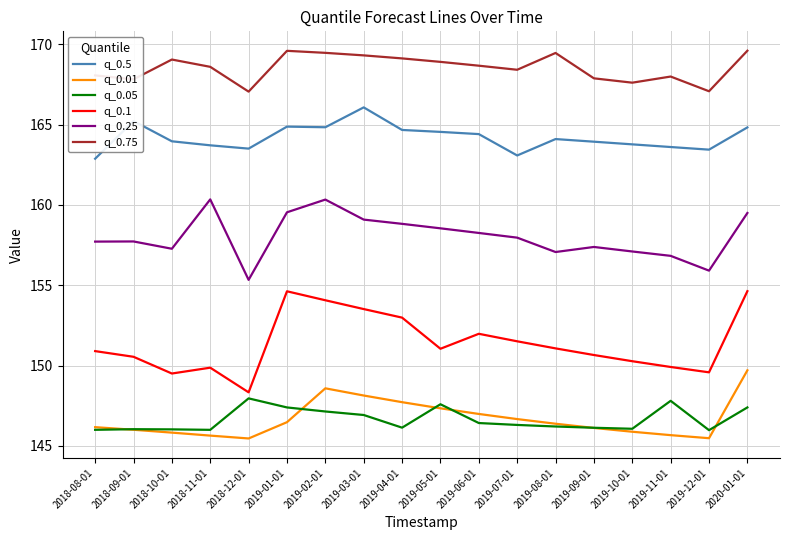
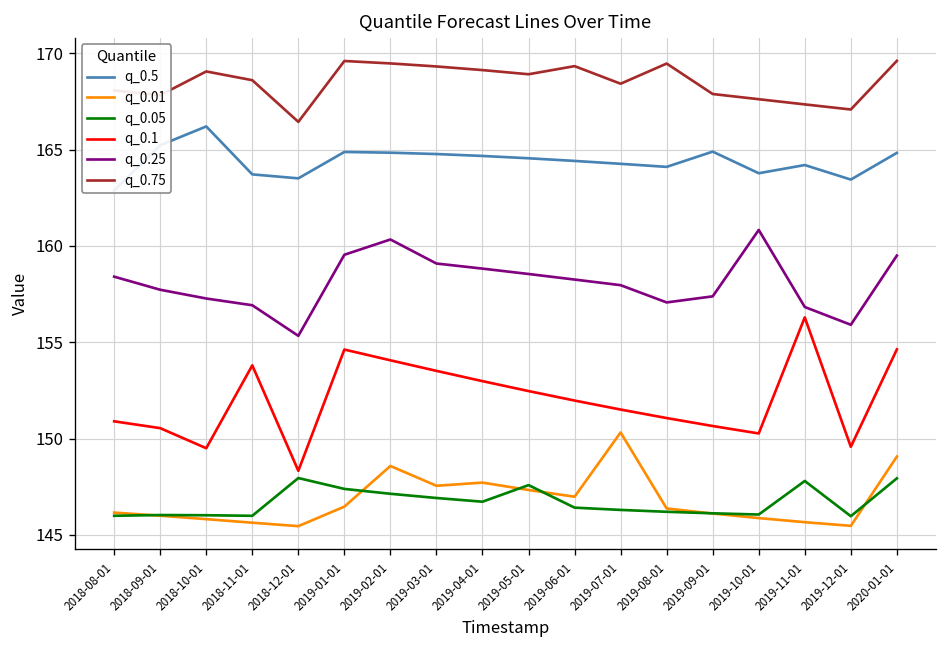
q_0.25, 2018-08-01: 157.7 -> 158.4
q_0.5, 2018-10-01: 164.0 -> 166.2
q_0.1, 2018-11-01: 149.9 -> 153.8
q_0.25, 2018-11-01: 160.3 -> 156.9
q_0.75, 2018-12-01: 167.1 -> 166.4
q_0.5, 2019-03-01: 166.1 -> 164.8
q_0.01, 2019-03-01: 148.1 -> 147.6
q_0.05, 2019-04-01: 146.1 -> 146.7
q_0.1, 2019-05-01: 151.0 -> 152.5
q_0.75, 2019-06-01: 168.7 -> 169.3
q_0.5, 2019-07-01: 163.1 -> 164.3
q_0.01, 2019-07-01: 146.7 -> 150.3
q_0.5, 2019-09-01: 163.9 -> 164.9
q_0.25, 2019-10-01: 157.1 -> 160.8
q_0.5, 2019-11-01: 163.6 -> 164.2
q_0.1, 2019-11-01: 149.9 -> 156.3
q_0.75, 2019-11-01: 168.0 -> 167.3
q_0.01, 2020-01-01: 149.7 -> 149.1
q_0.05, 2020-01-01: 147.4 -> 147.9
